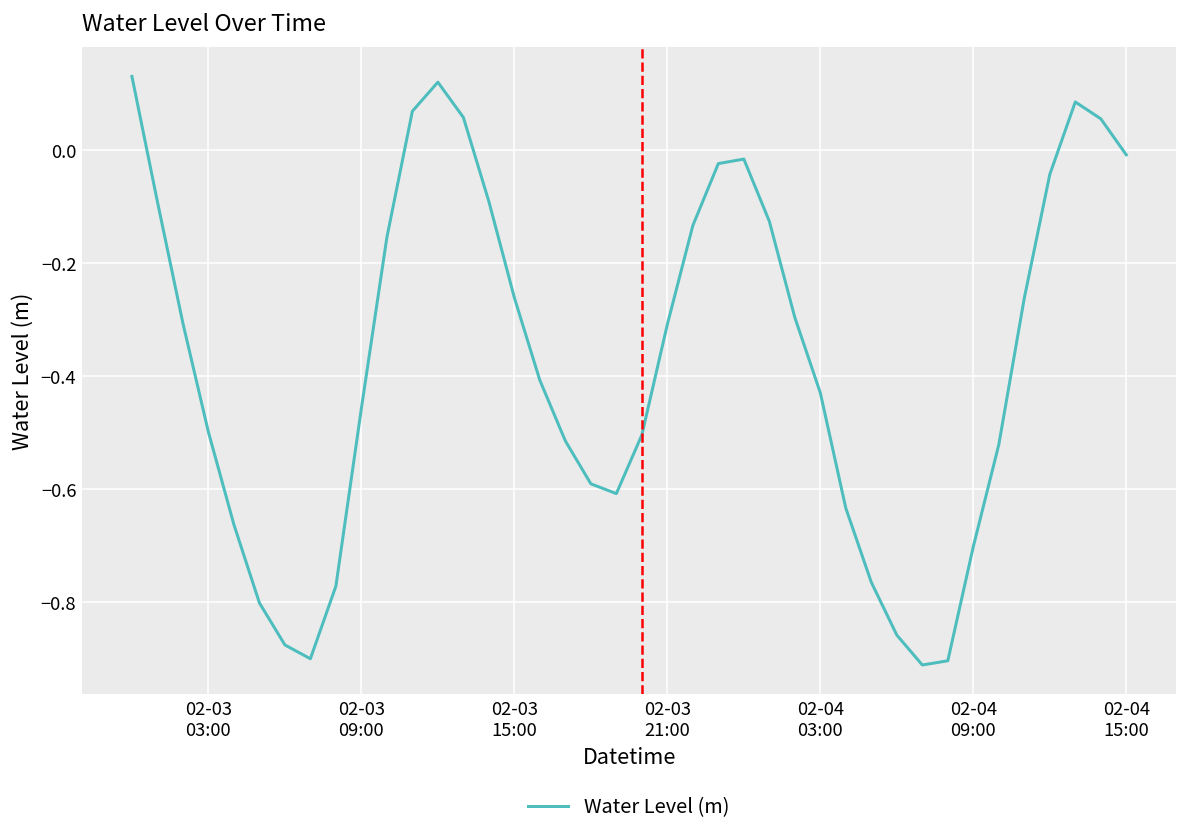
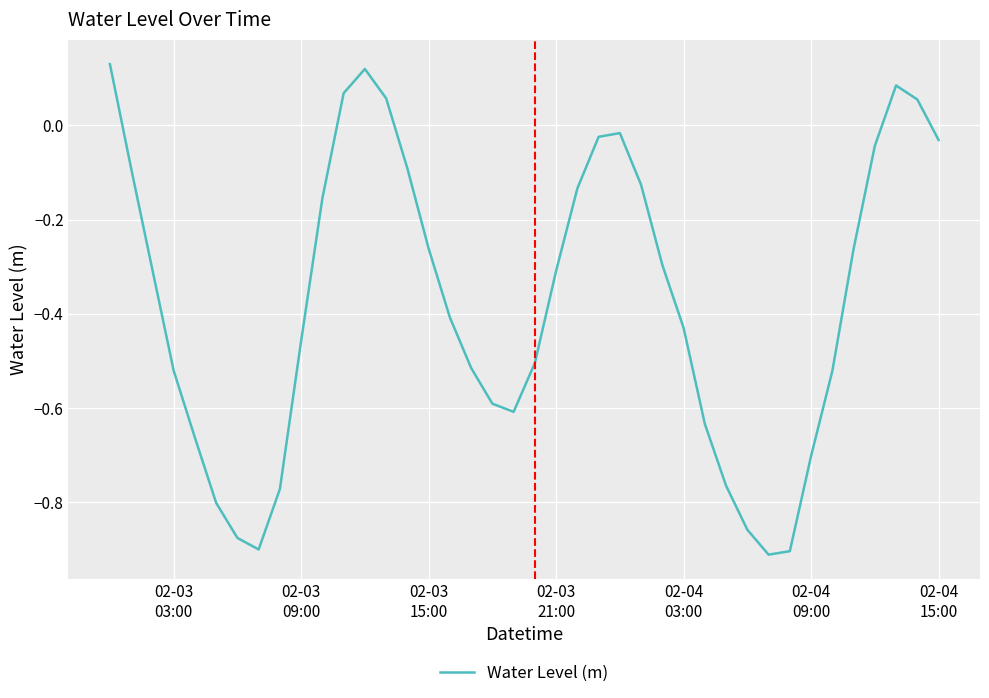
02-03 03:00: -0.50 -> -0.52
02-04 15:00: -0.01 -> -0.03
